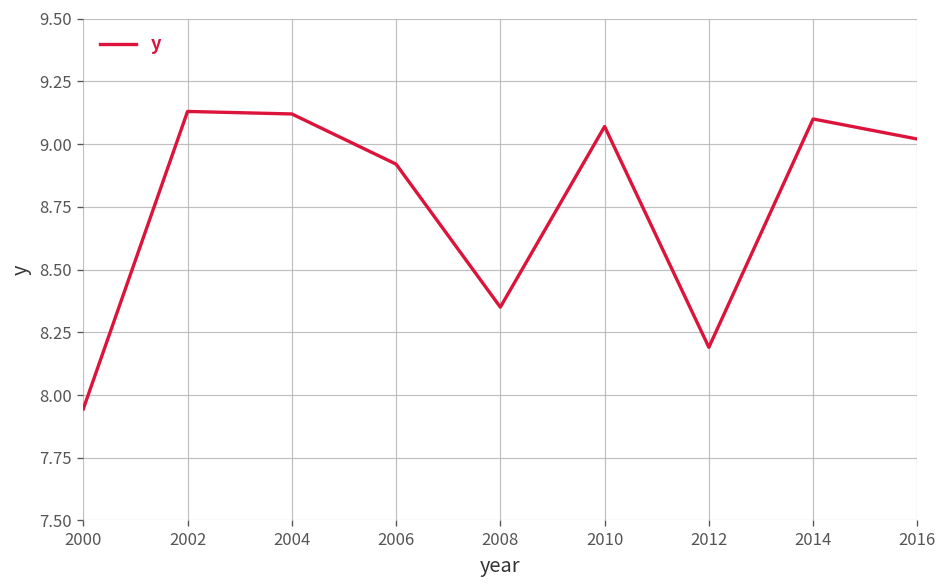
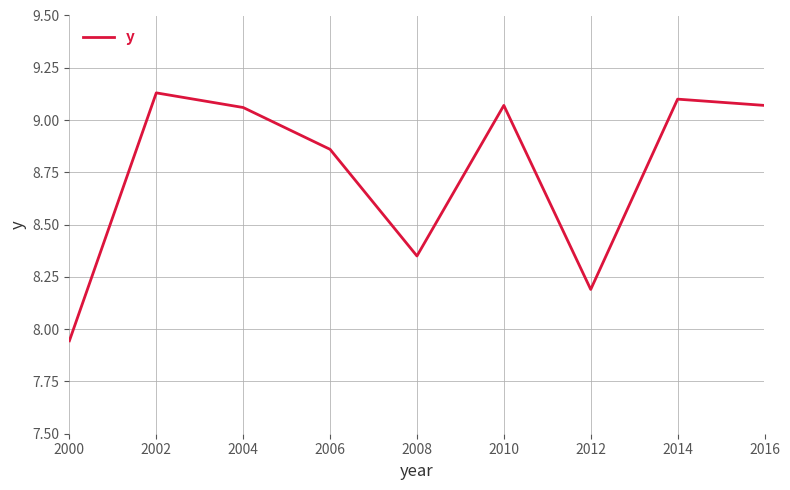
2004: 9.12 -> 9.06
2006: 8.92 -> 8.86
2016: 9.02 -> 9.07
